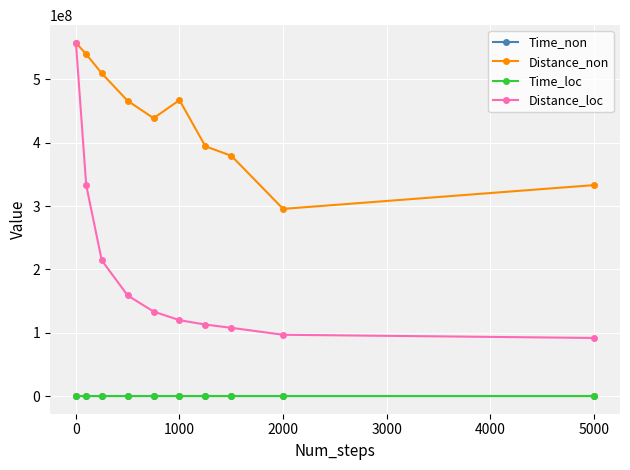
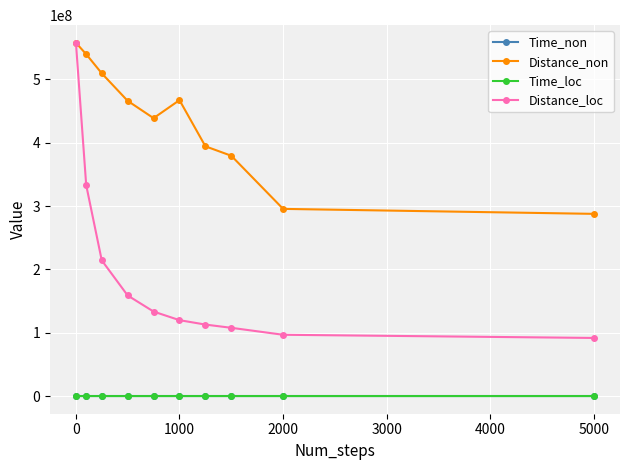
Distance_non, 5000: 330000000 -> 290000000
